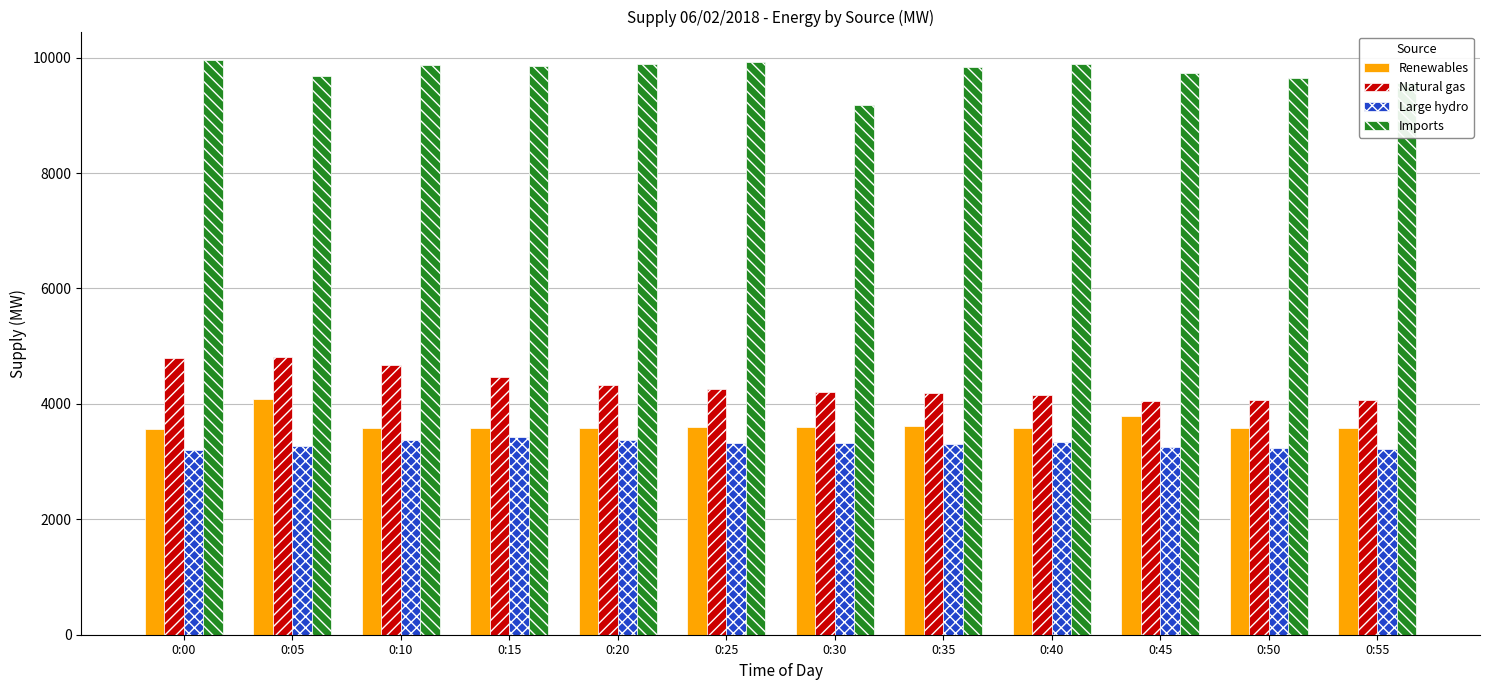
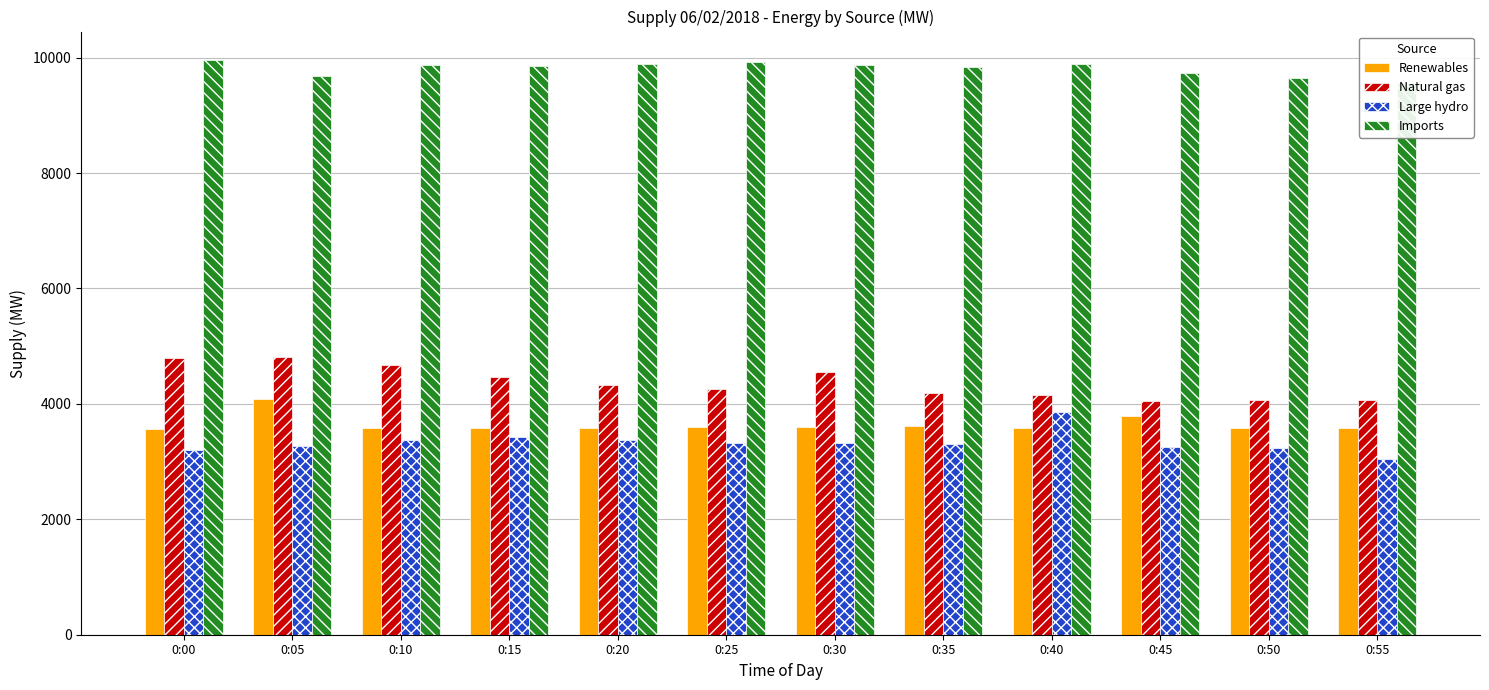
Natural gas, 0:30: 4200 -> 4500
Imports, 0:30: 9200 -> 9900
Large hydro, 0:40: 3300 -> 3900
Large hydro, 0:55: 3200 -> 3100
